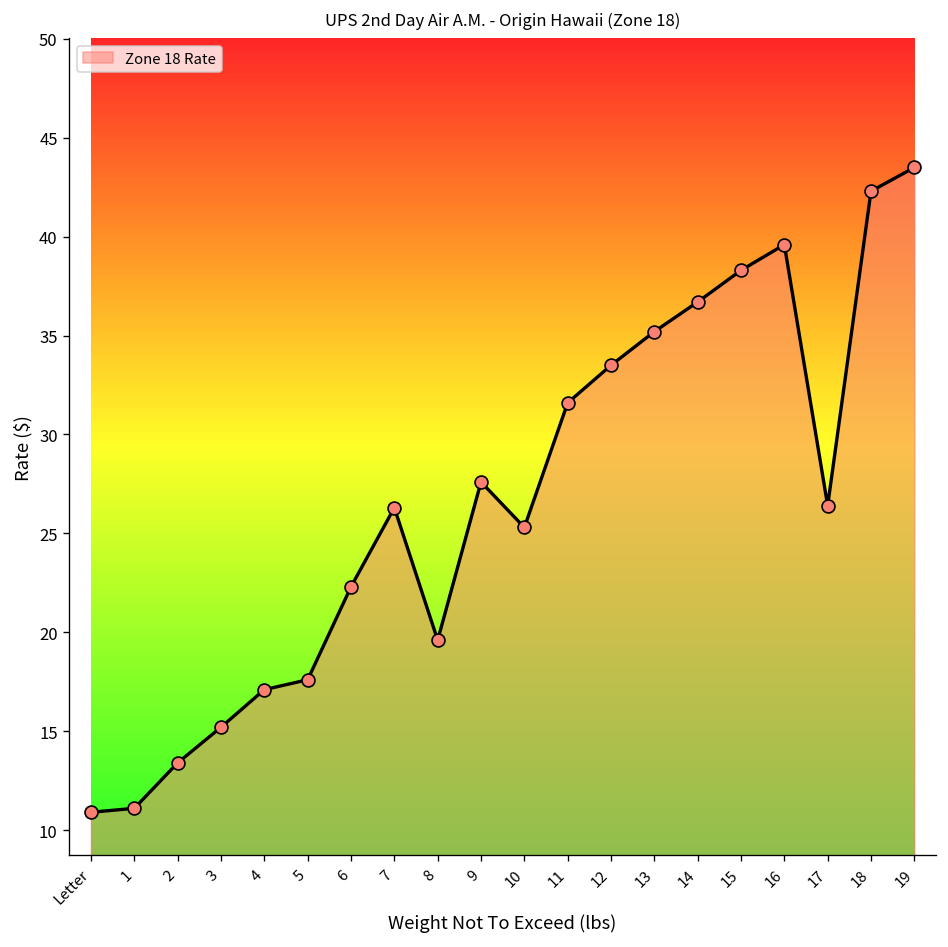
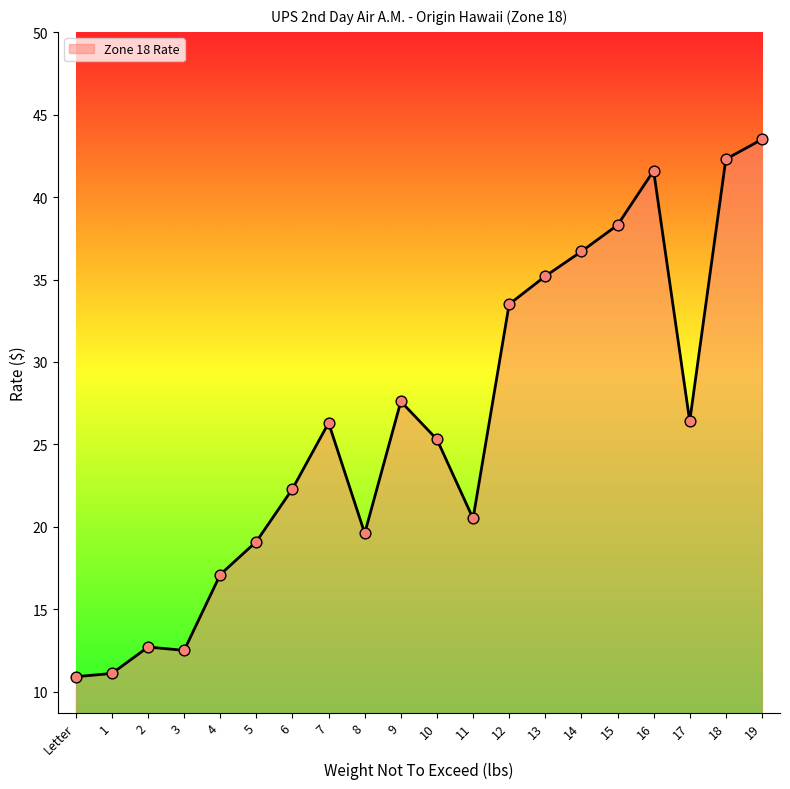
2: 13.4 -> 12.7
3: 15.2 -> 12.5
5: 17.6 -> 19.1
11: 31.6 -> 20.5
16: 39.6 -> 41.6
